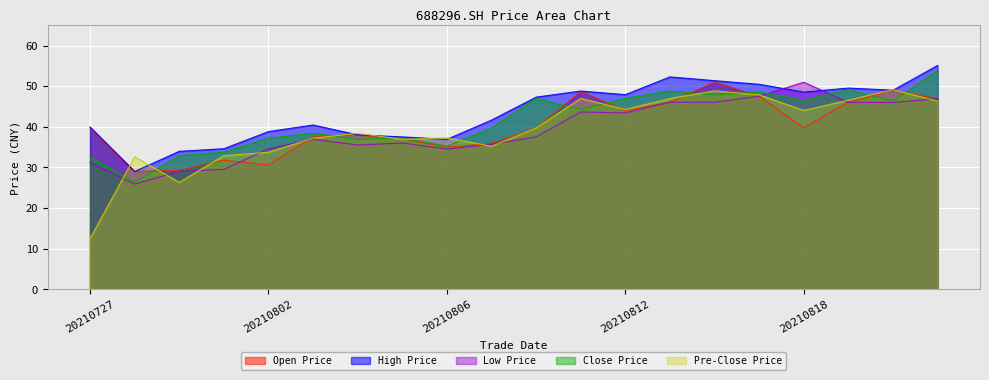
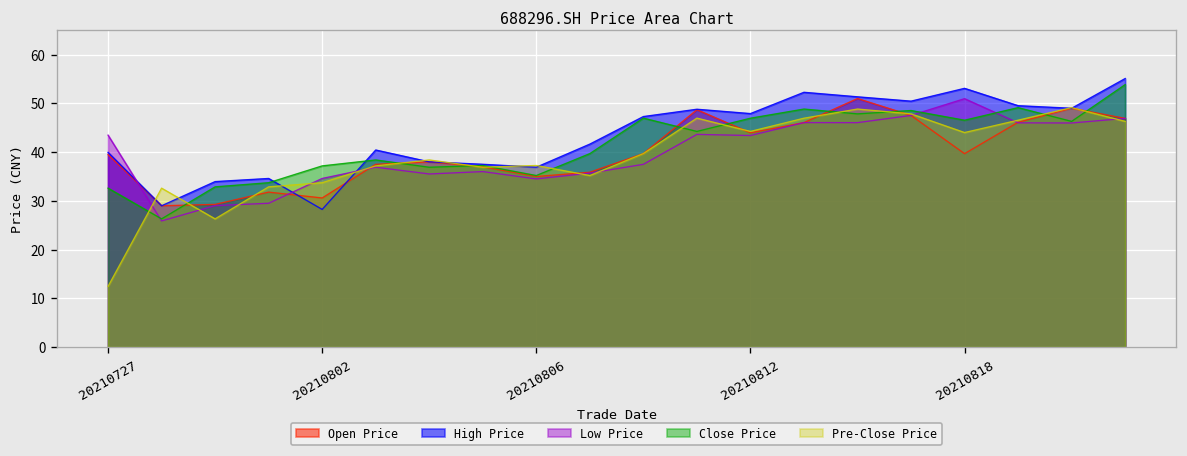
Low Price, 20210727: 31 -> 43
High Price, 20210802: 39 -> 28
High Price, 20210818: 49 -> 53
